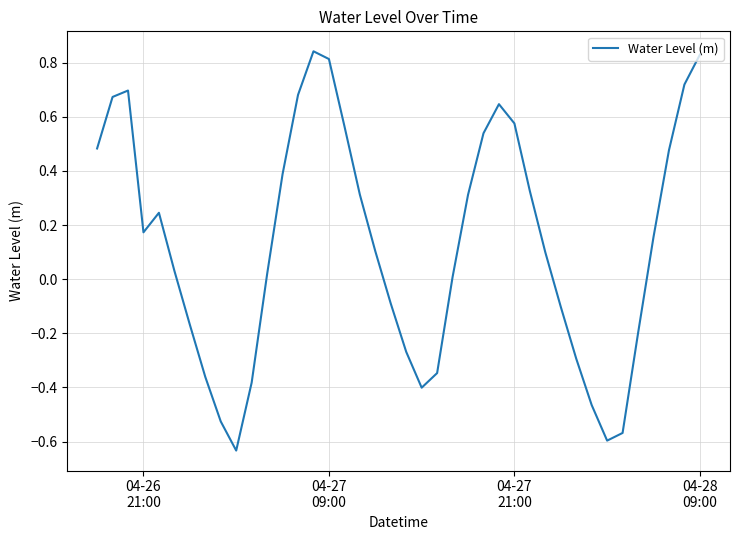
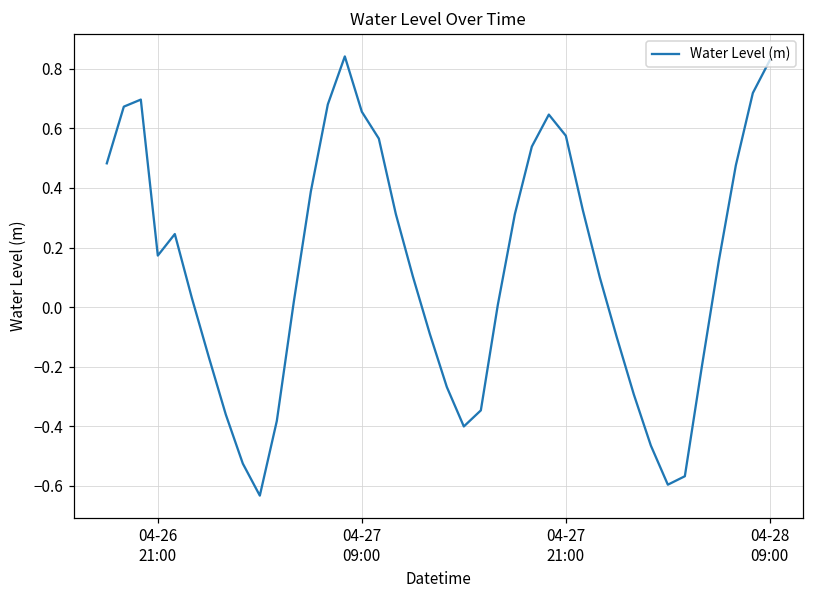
04-27 09:00: 0.81 -> 0.66
